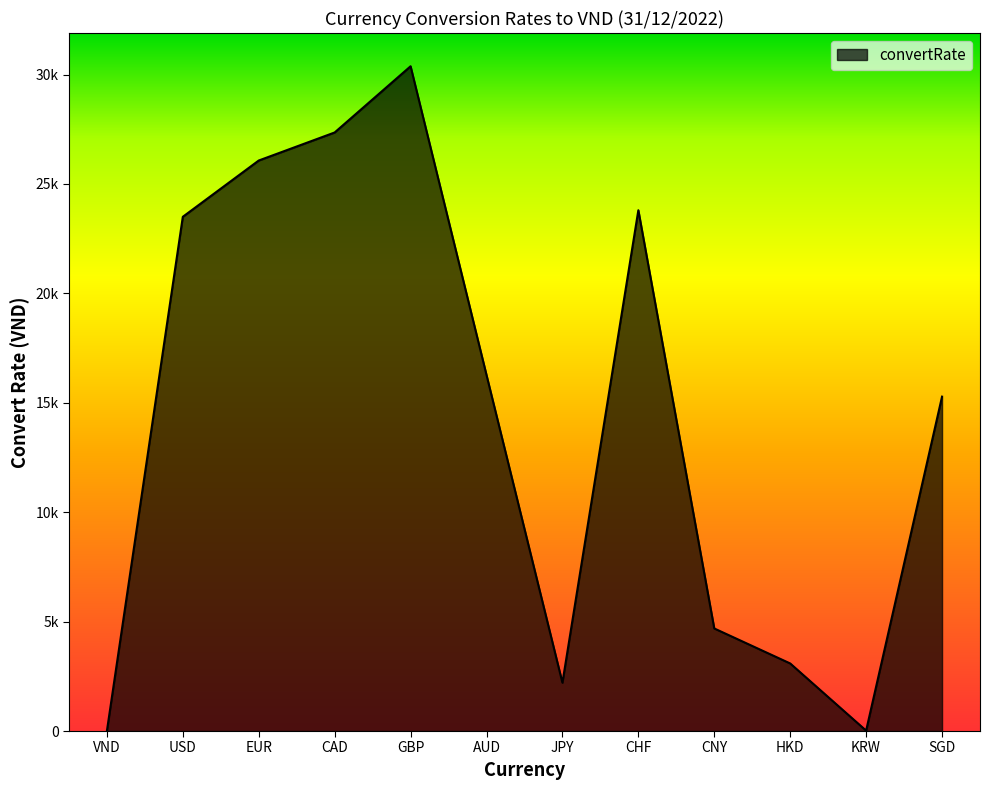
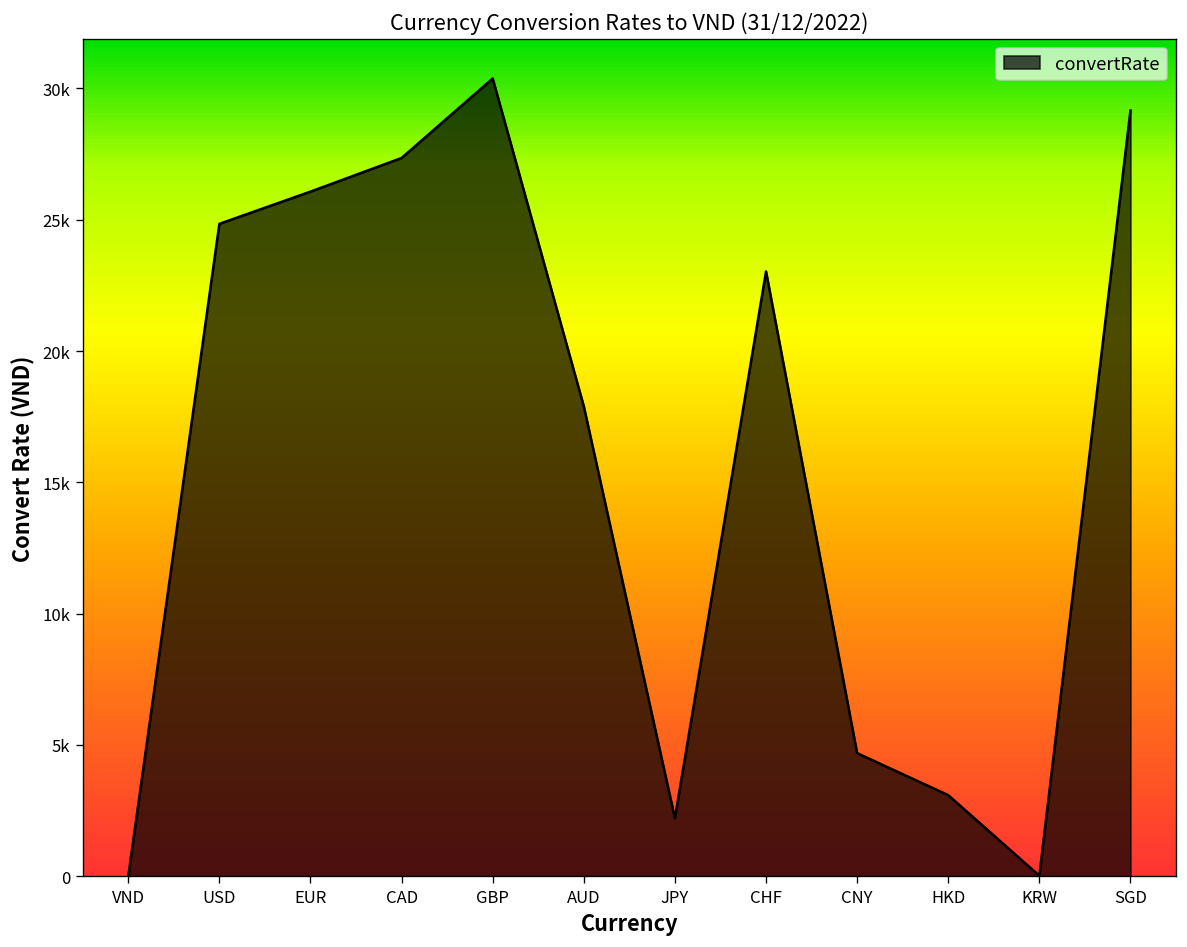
USD: 23500 -> 24800
AUD: 16300 -> 17900
CHF: 23800 -> 23000
SGD: 15300 -> 29200
